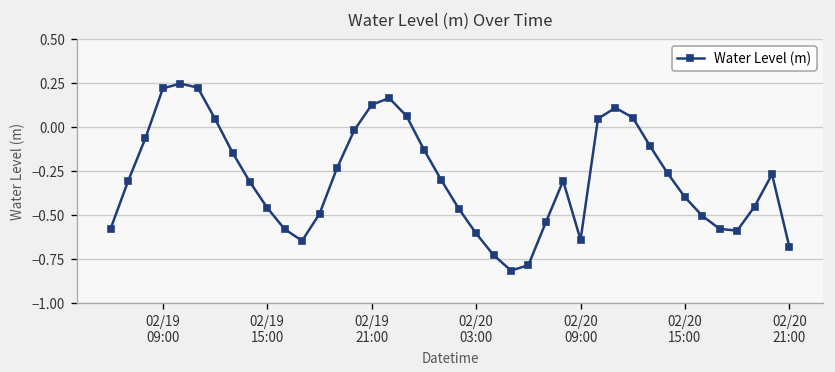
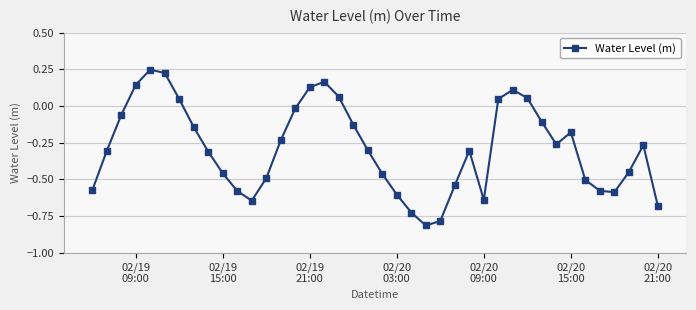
02/19 09:00: 0.22 -> 0.14
02/20 15:00: -0.40 -> -0.18
